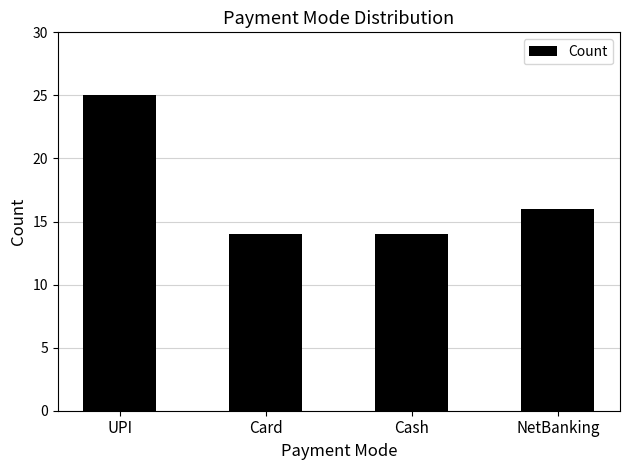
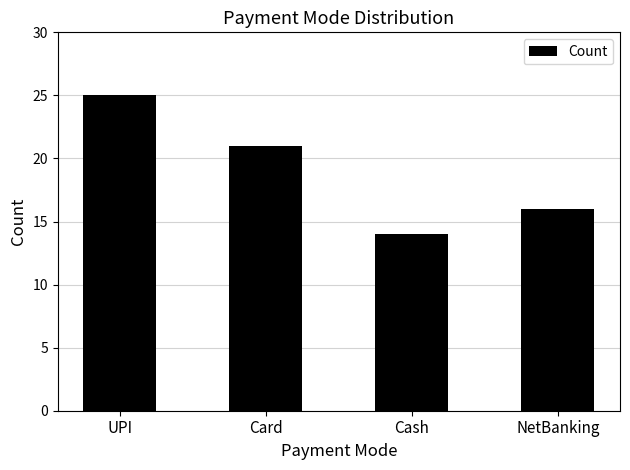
Card: 14 -> 21
